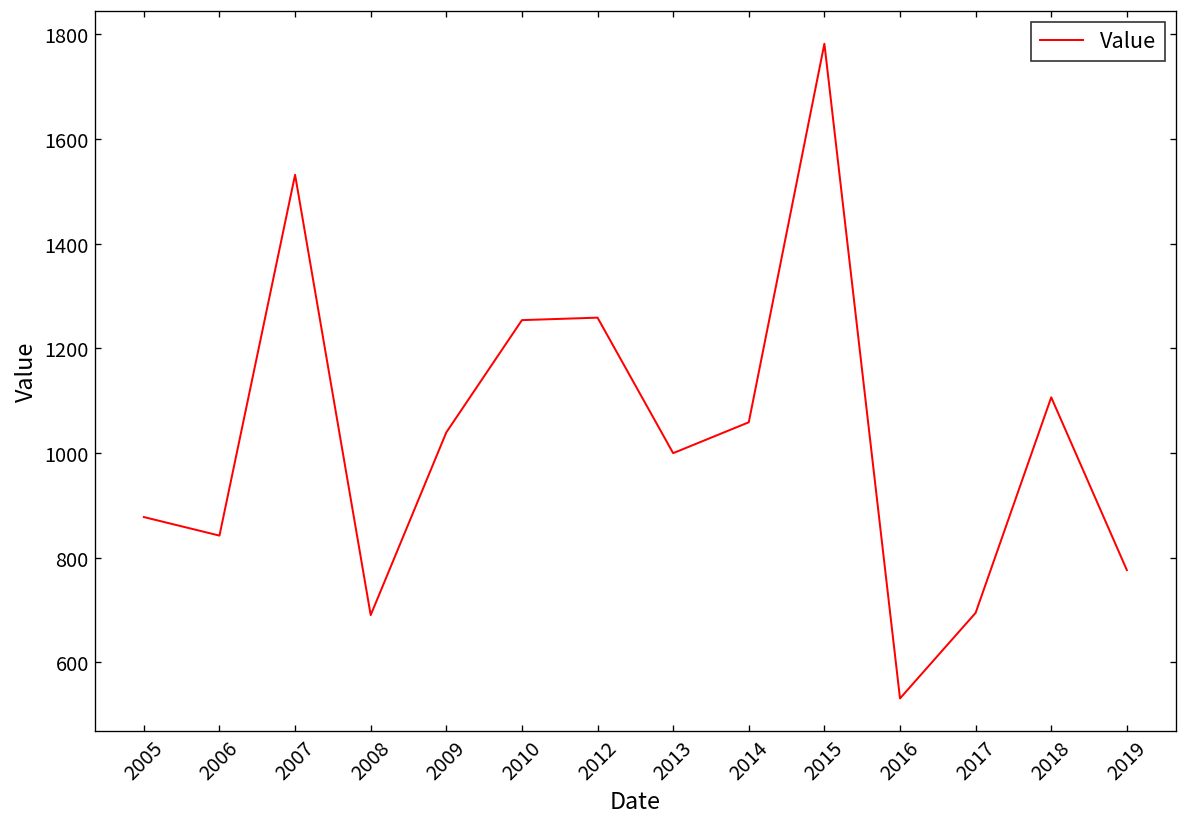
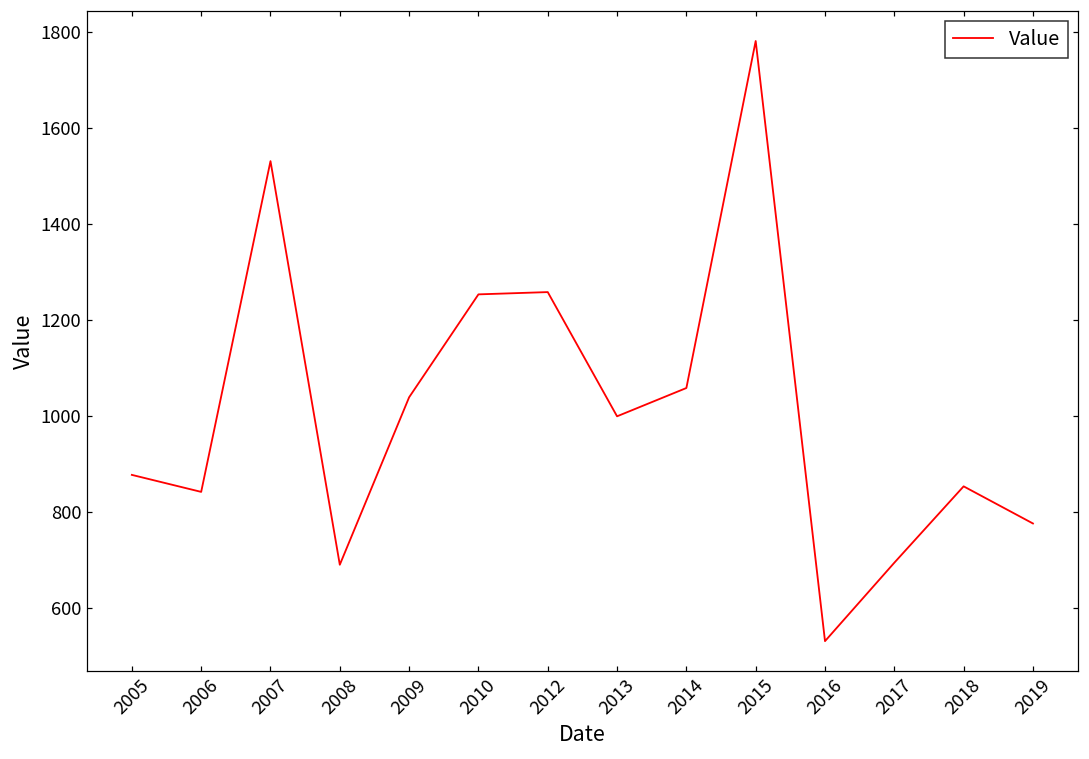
2018: 1110 -> 850
